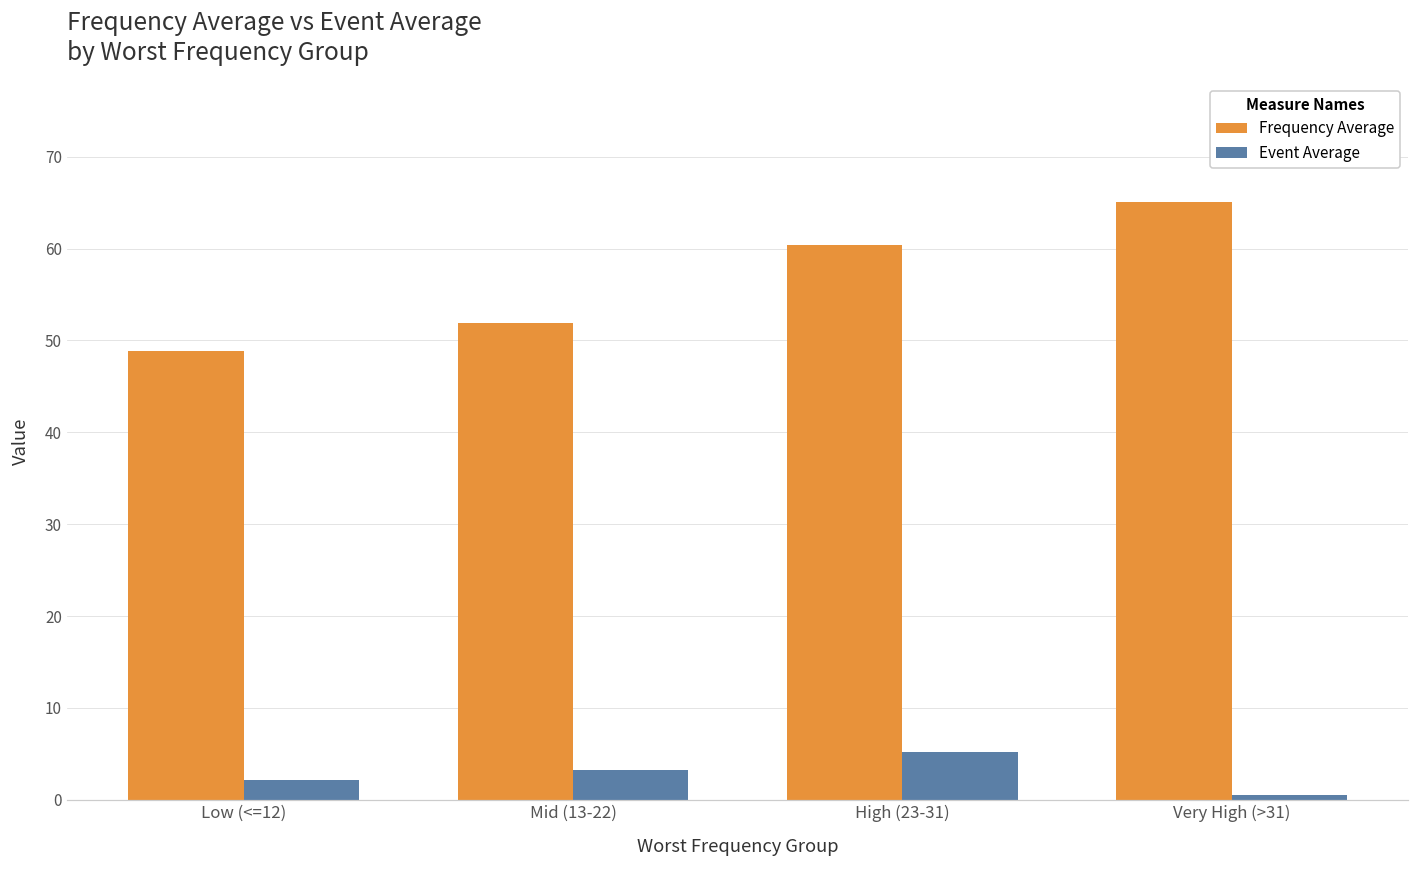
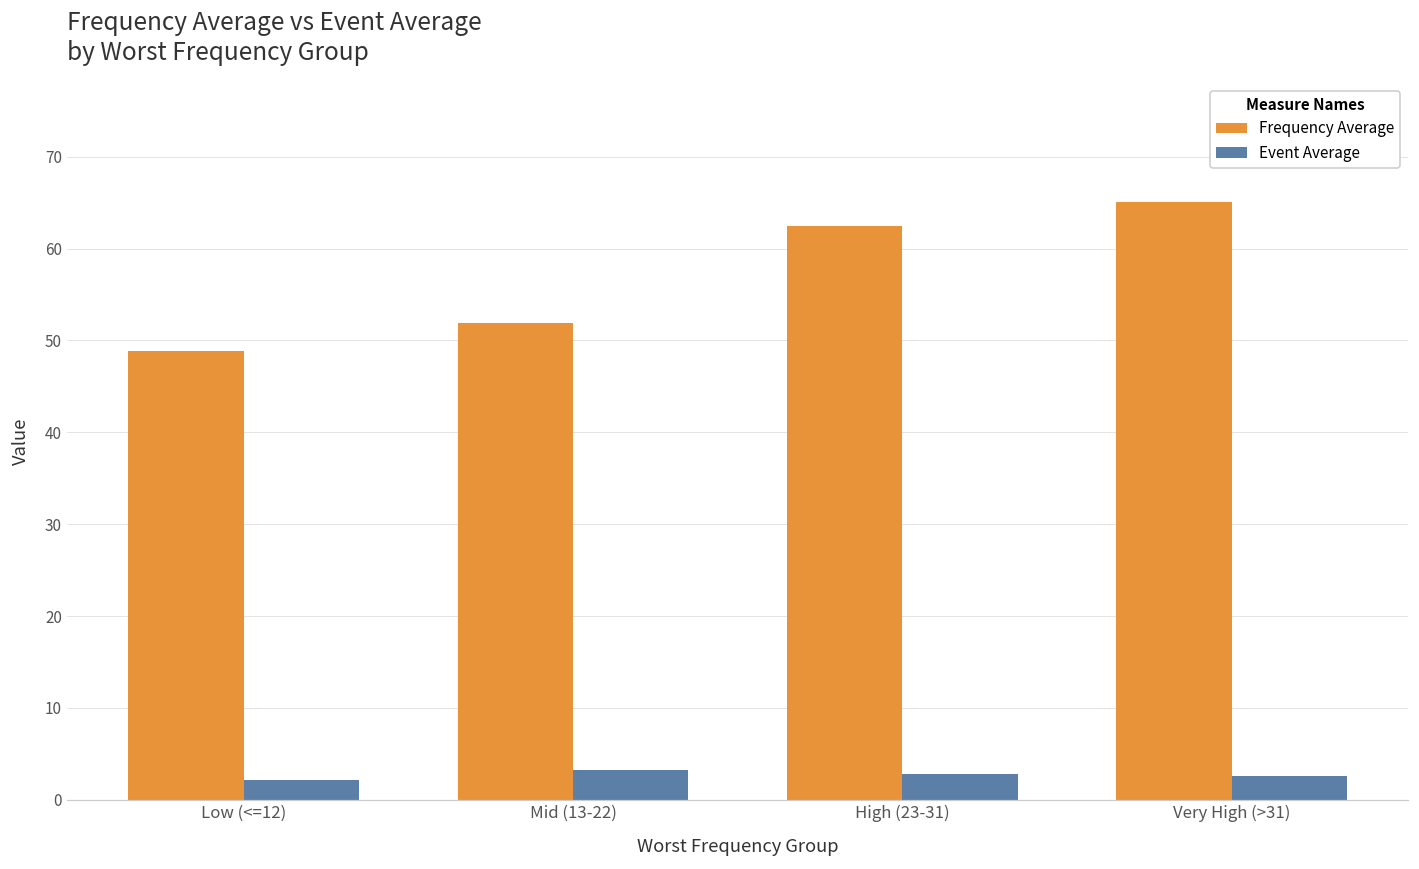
Frequency Average, High (23-31): 60 -> 62
Event Average, High (23-31): 5 -> 3
Event Average, Very High (>31): 0 -> 3
